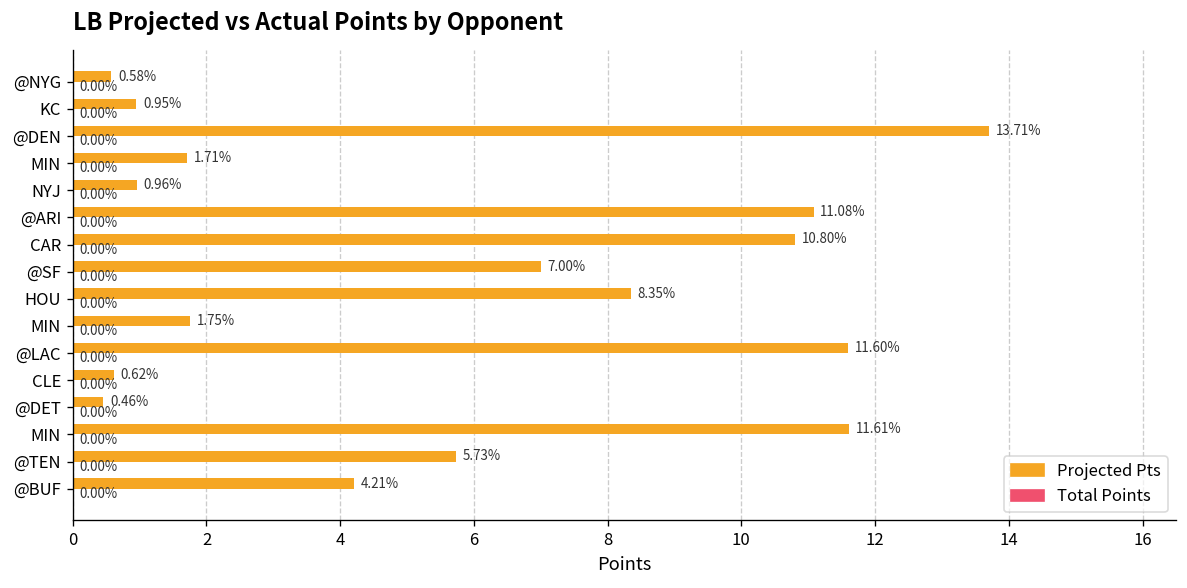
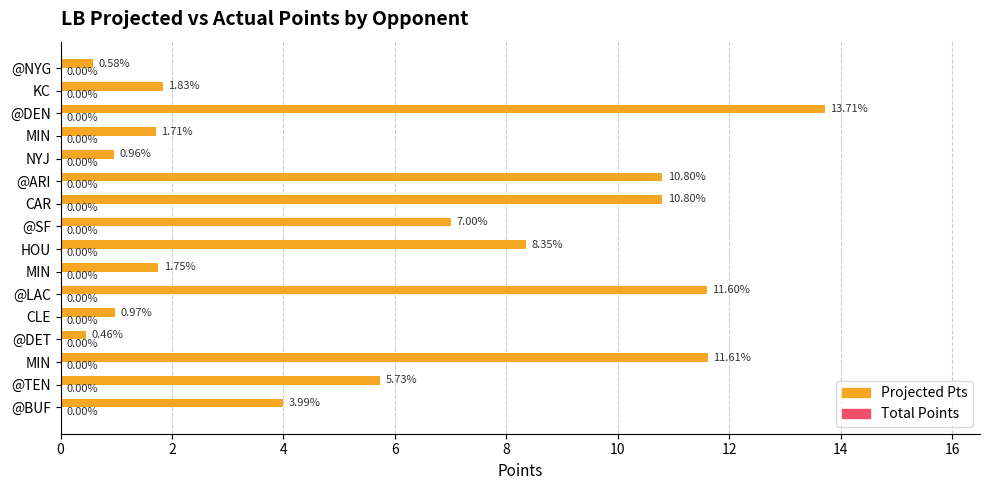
Projected Pts, KC: 0.95% -> 1.83%
Projected Pts, @ARI: 11.08% -> 10.80%
Projected Pts, CLE: 0.62% -> 0.97%
Projected Pts, @BUF: 4.21% -> 3.99%
